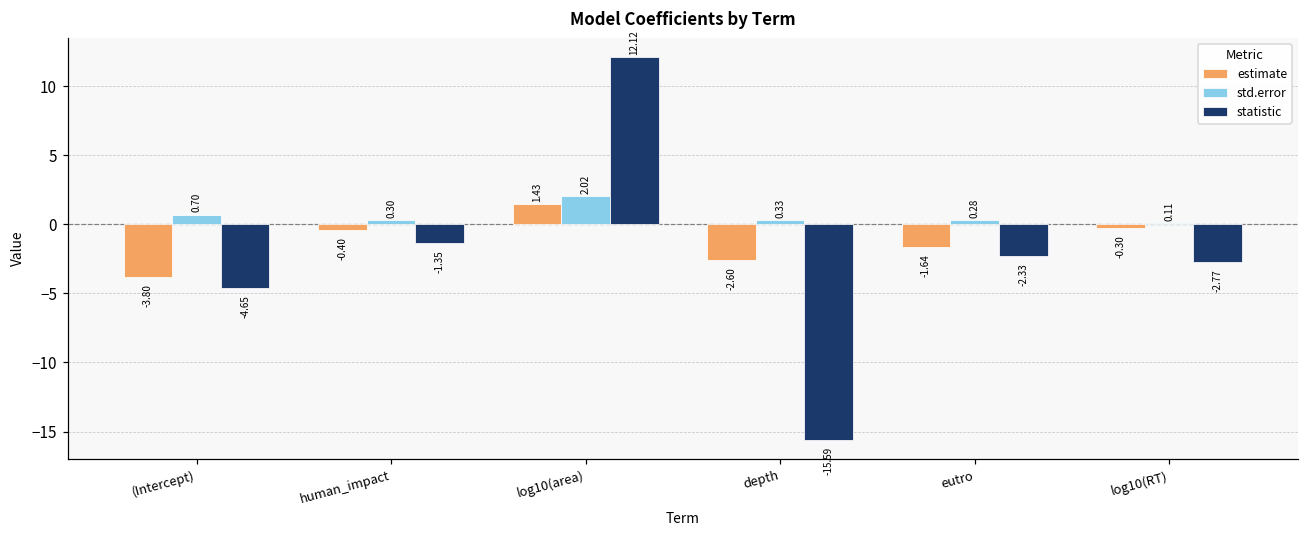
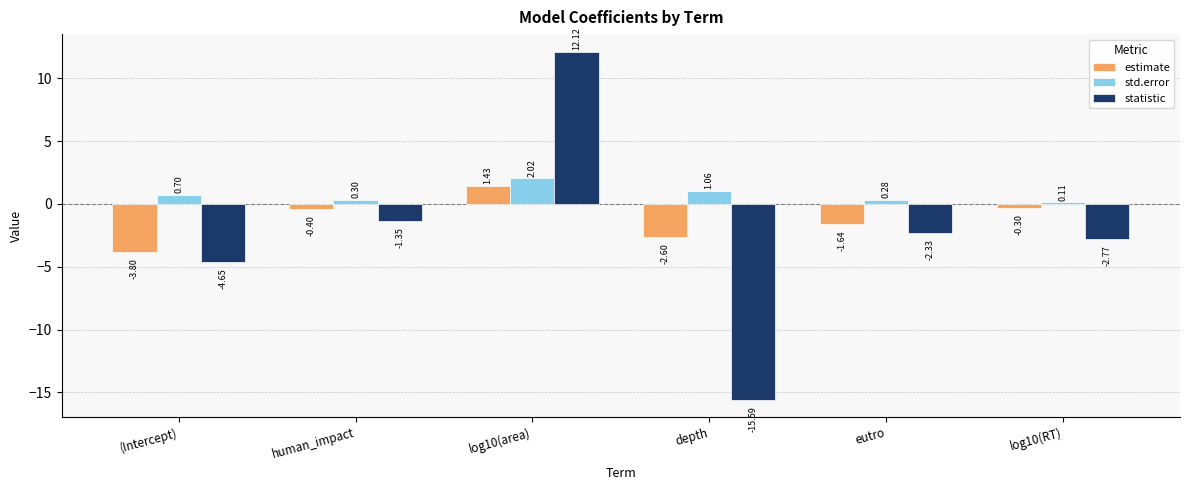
std.error, depth: 0.33 -> 1.06
